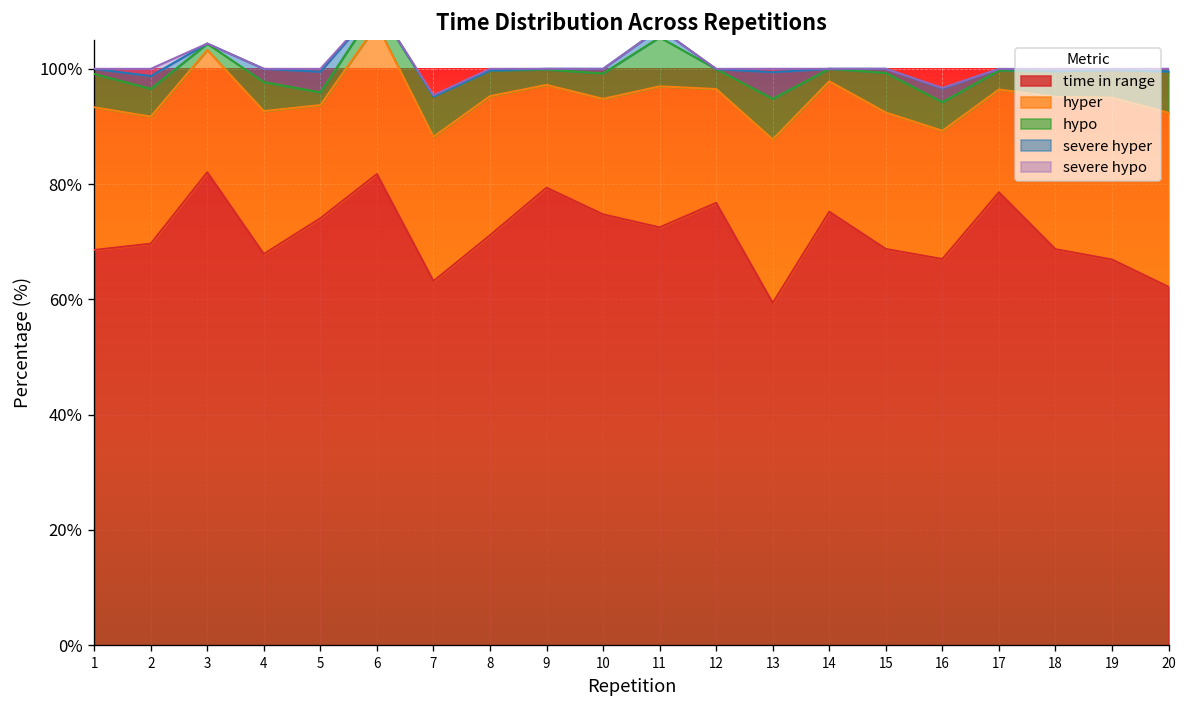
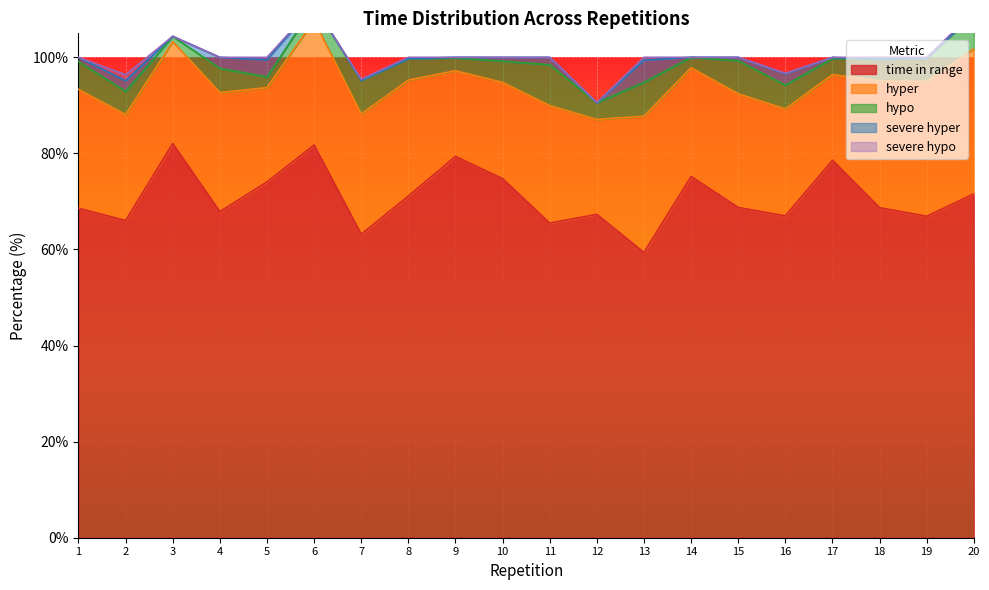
time in range, 2: 70% -> 66%
time in range, 11: 73% -> 66%
time in range, 12: 77% -> 67%
time in range, 20: 62% -> 72%
